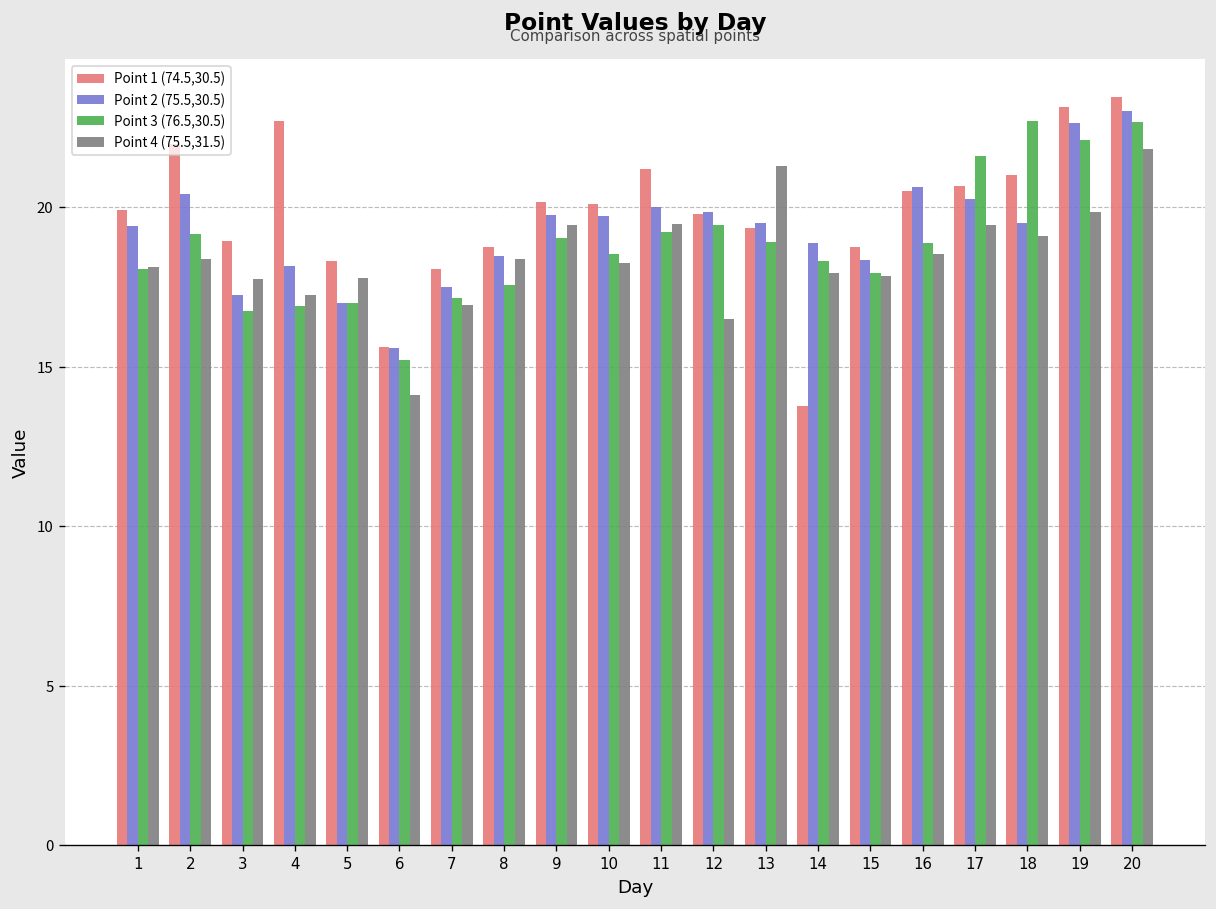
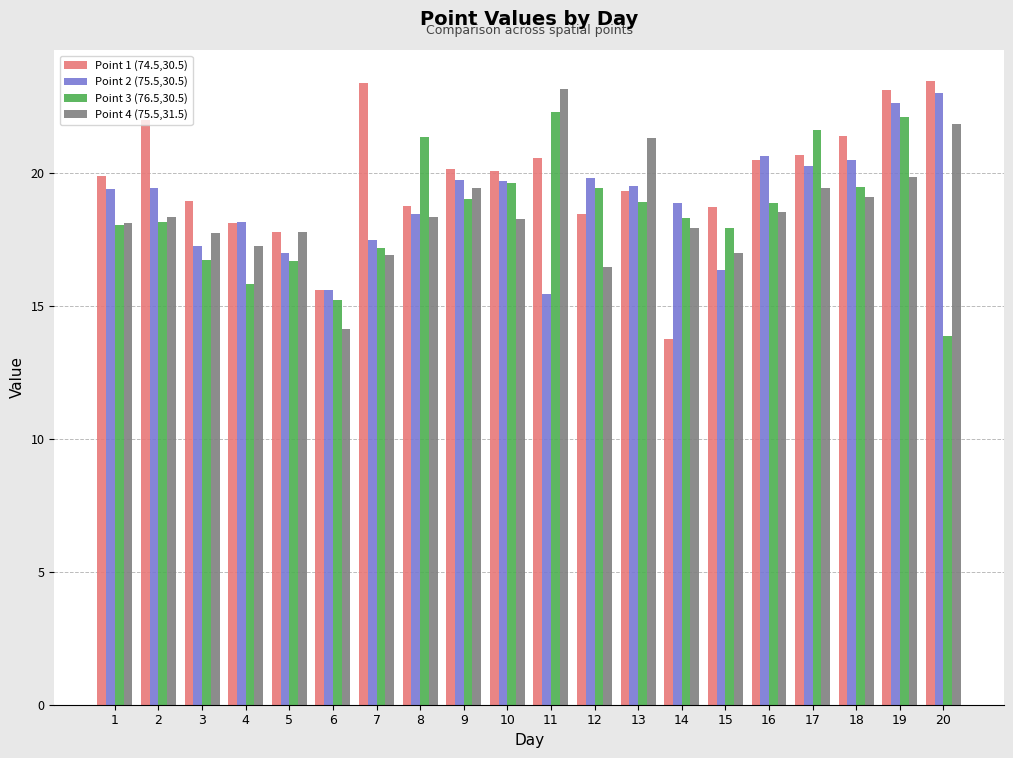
Point 2 (75.5,30.5), 2: 20.4 -> 19.4
Point 3 (76.5,30.5), 2: 19.2 -> 18.2
Point 1 (74.5,30.5), 4: 22.7 -> 18.1
Point 3 (76.5,30.5), 4: 16.9 -> 15.8
Point 1 (74.5,30.5), 5: 18.3 -> 17.8
Point 3 (76.5,30.5), 5: 17.0 -> 16.7
Point 1 (74.5,30.5), 7: 18.1 -> 23.4
Point 3 (76.5,30.5), 8: 17.5 -> 21.3
Point 3 (76.5,30.5), 10: 18.5 -> 19.6
Point 1 (74.5,30.5), 11: 21.2 -> 20.6
Point 2 (75.5,30.5), 11: 20.0 -> 15.5
Point 3 (76.5,30.5), 11: 19.2 -> 22.3
Point 4 (75.5,31.5), 11: 19.5 -> 23.2
Point 1 (74.5,30.5), 12: 19.8 -> 18.4
Point 2 (75.5,30.5), 15: 18.3 -> 16.4
Point 4 (75.5,31.5), 15: 17.9 -> 17.0
Point 1 (74.5,30.5), 18: 21.0 -> 21.4
Point 2 (75.5,30.5), 18: 19.5 -> 20.5
Point 3 (76.5,30.5), 18: 22.7 -> 19.5
Point 3 (76.5,30.5), 20: 22.7 -> 13.9
